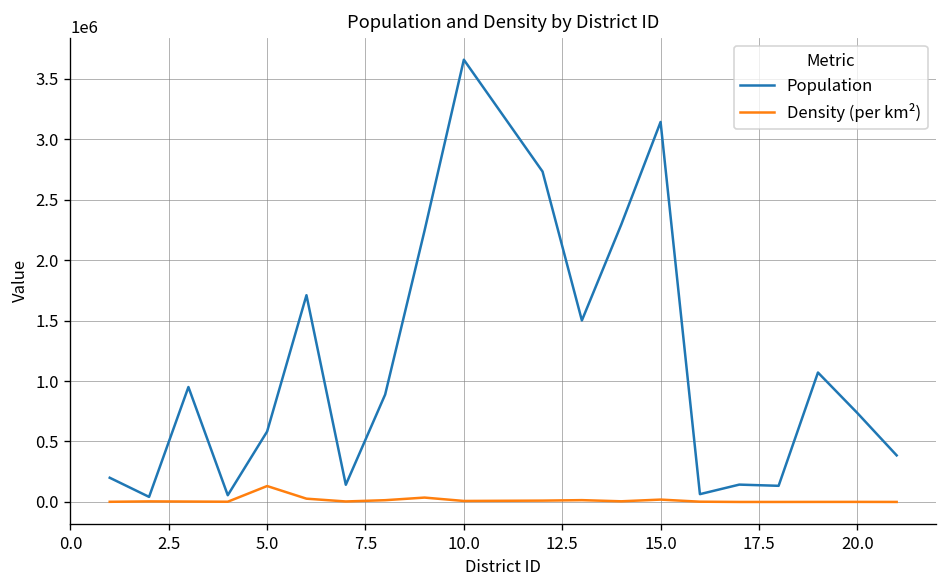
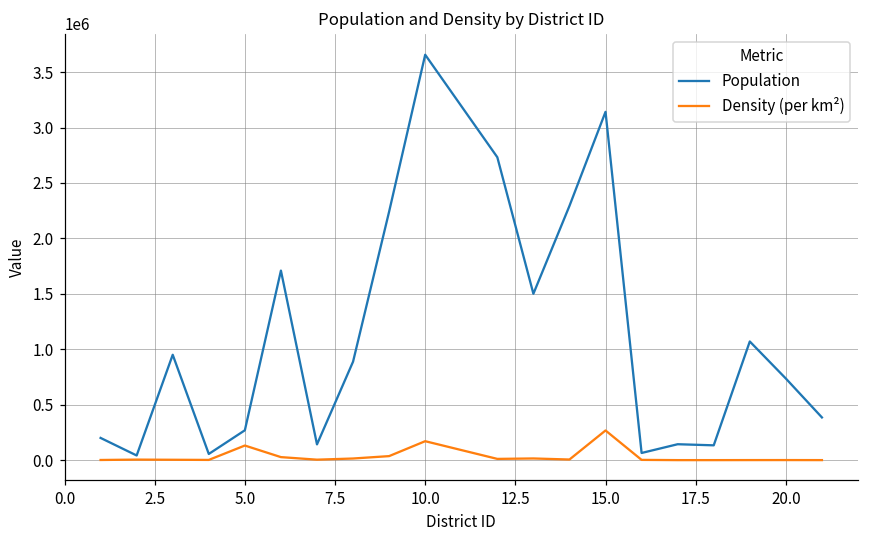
Population, 5.0: 580000 -> 270000
Density (per km²), 10.0: 10000 -> 170000
Density (per km²), 15.0: 20000 -> 270000
